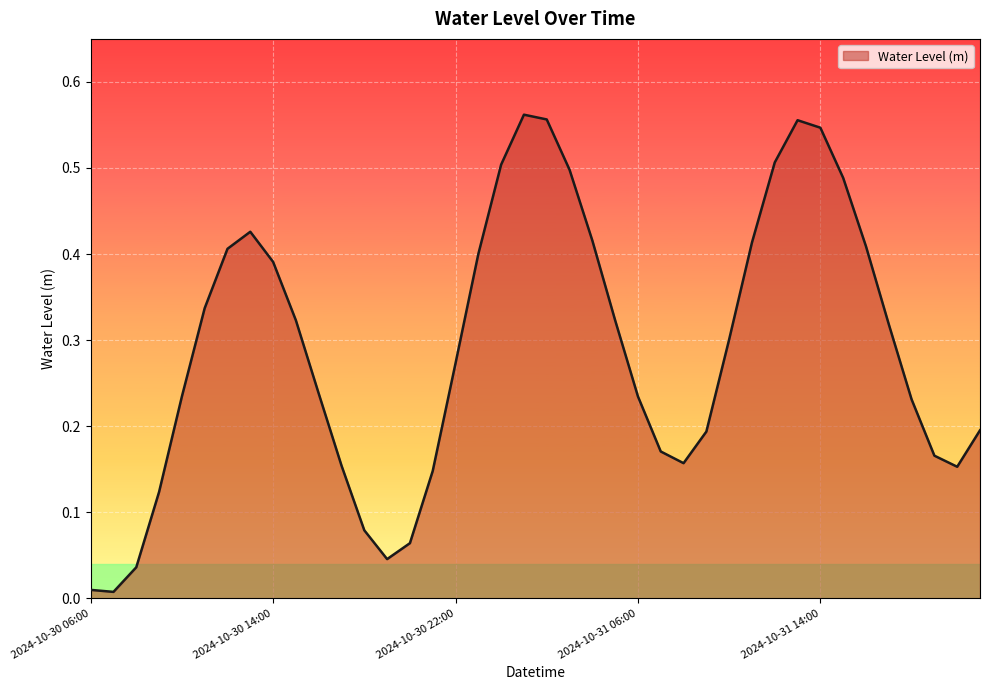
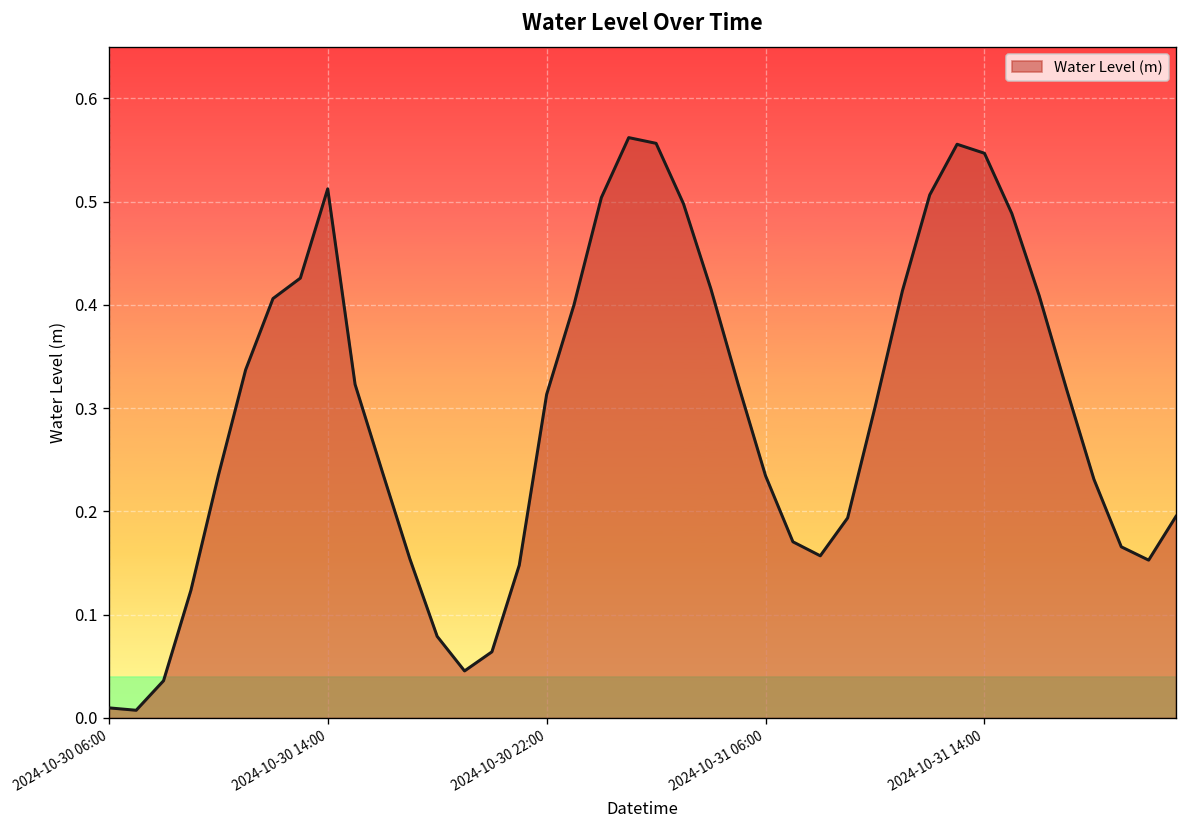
2024-10-30 14:00: 0.39 -> 0.51
2024-10-30 22:00: 0.27 -> 0.31
